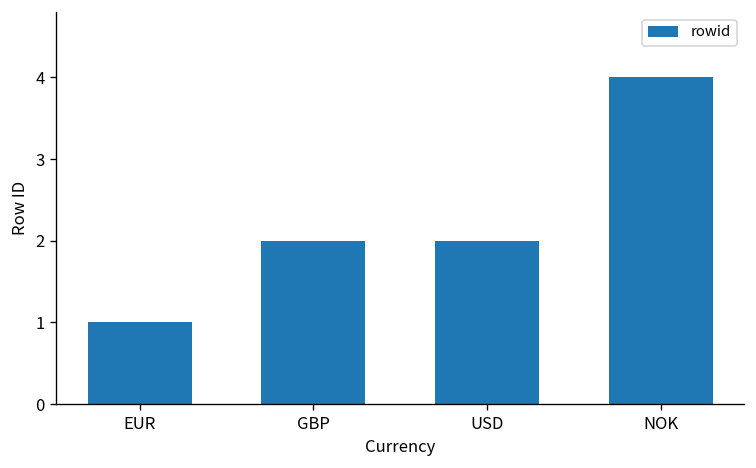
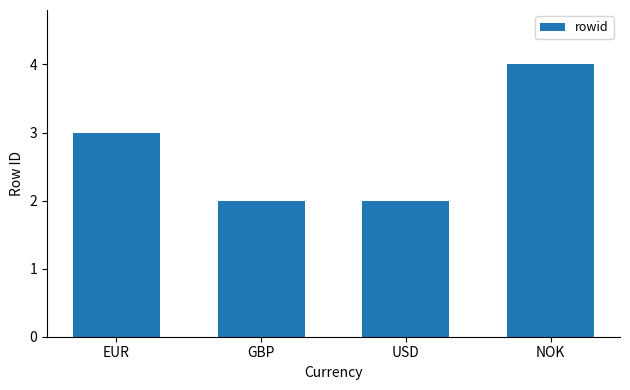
EUR: 1 -> 3
